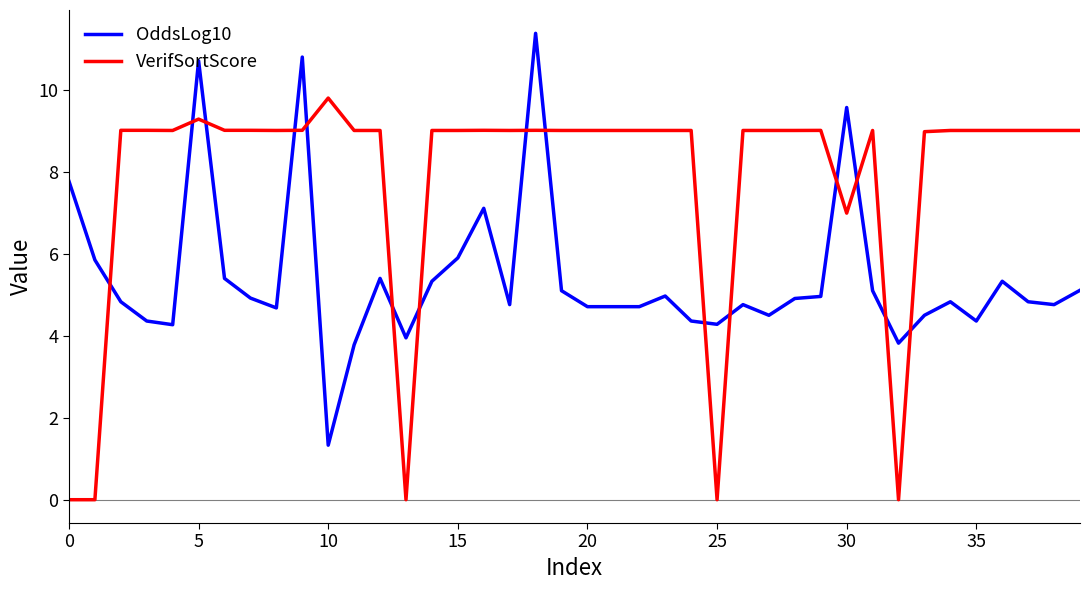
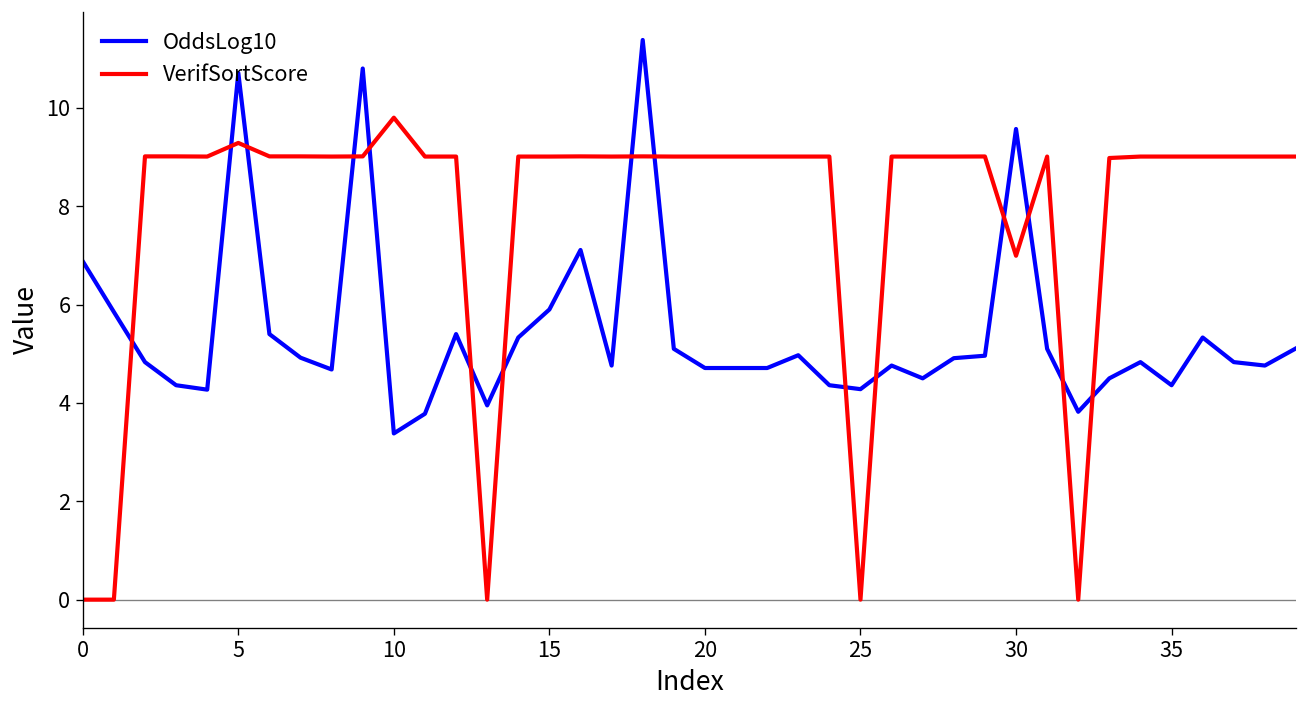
OddsLog10, 0: 7.8 -> 6.9
OddsLog10, 10: 1.3 -> 3.4
